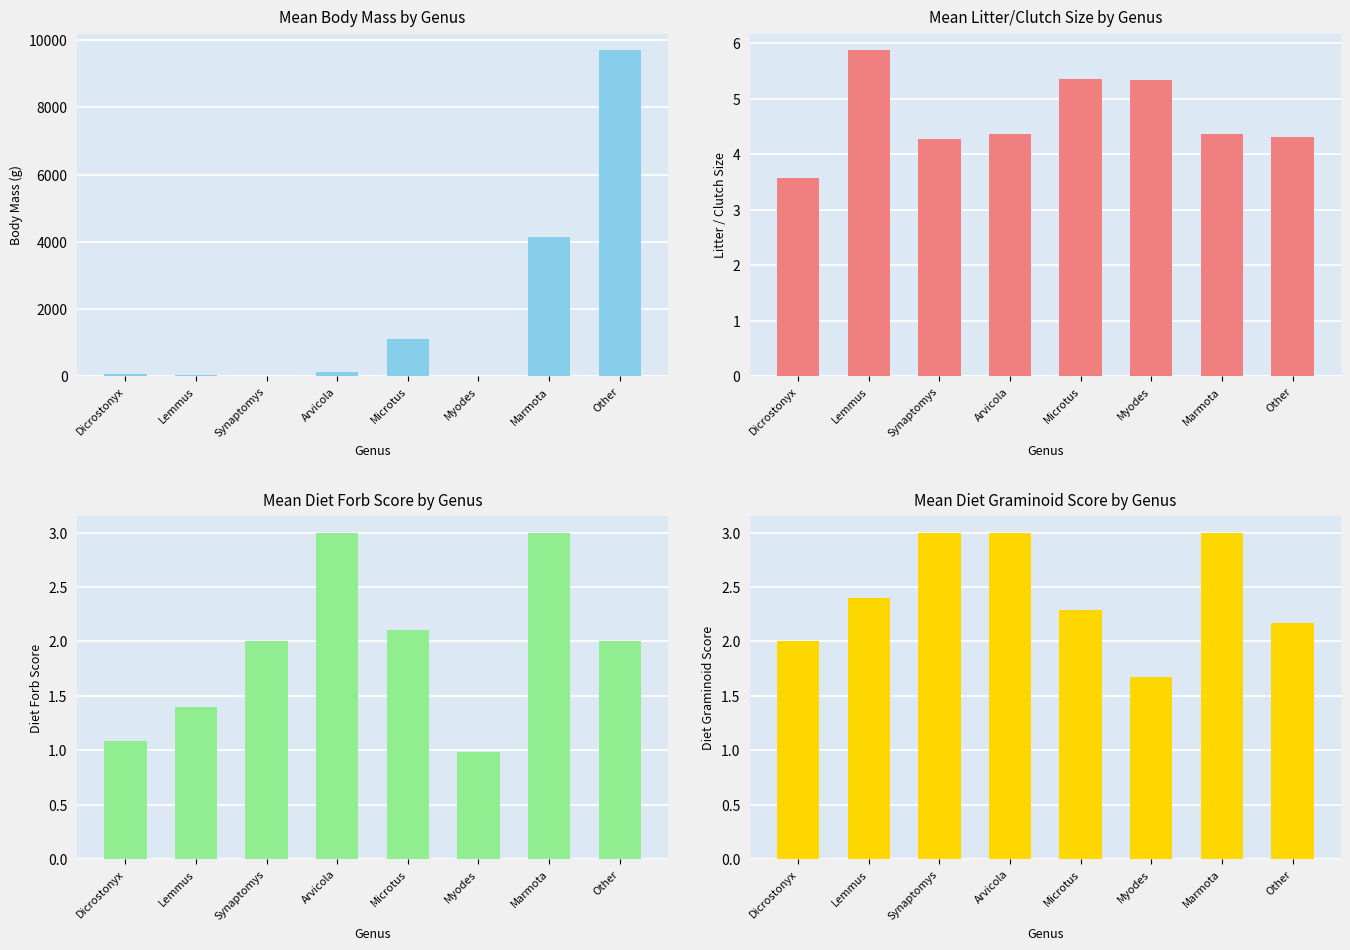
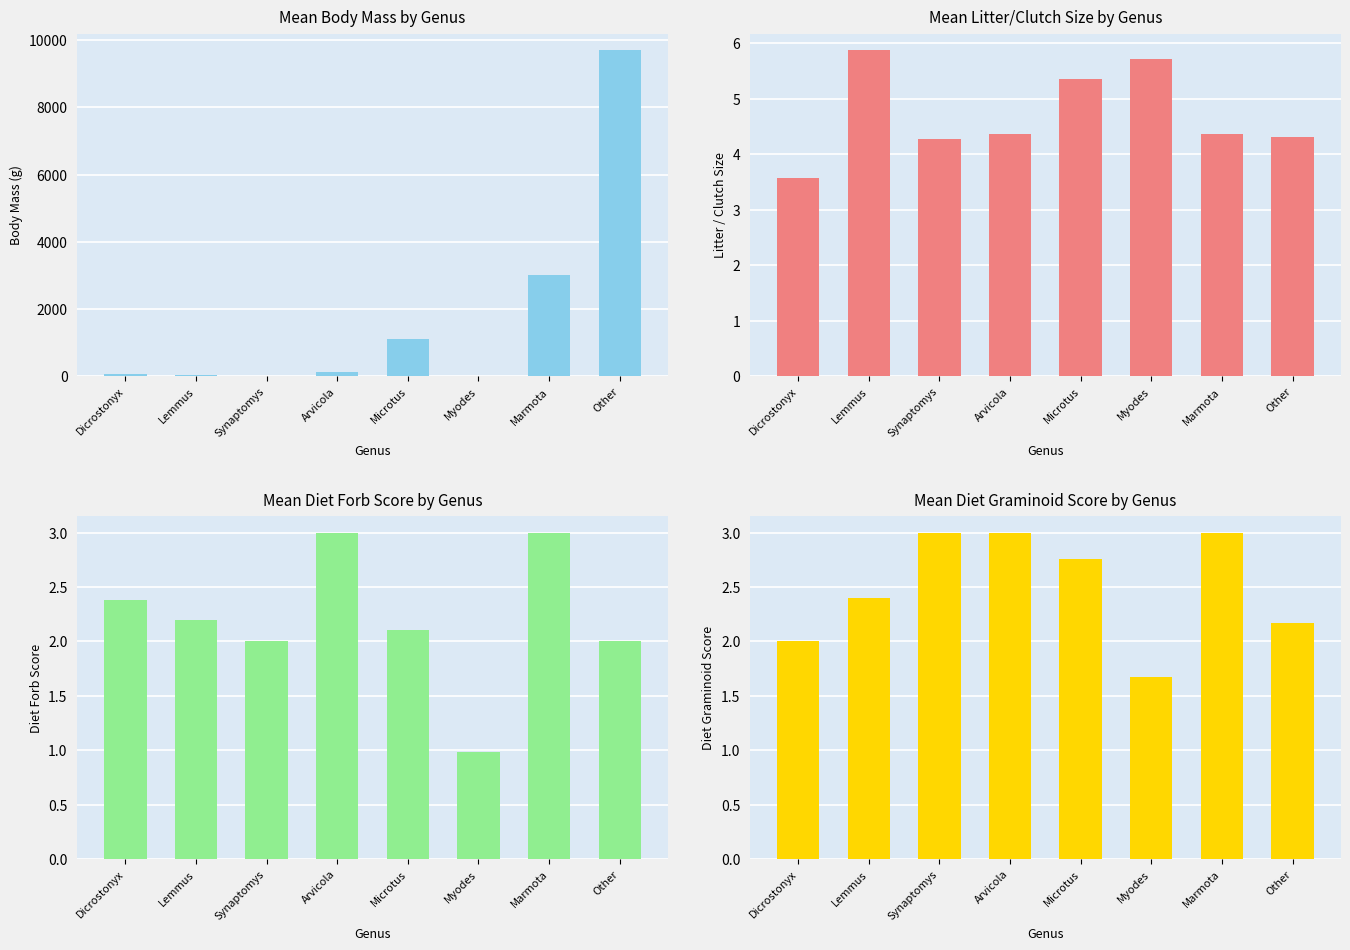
Mean Body Mass by Genus, Marmota: 4200 -> 3000
Mean Litter/Clutch Size by Genus, Myodes: 5.3 -> 5.7
Mean Diet Forb Score by Genus, Dicrostonyx: 1.08 -> 2.38
Mean Diet Forb Score by Genus, Lemmus: 1.4 -> 2.2
Mean Diet Graminoid Score by Genus, Microtus: 2.29 -> 2.76
